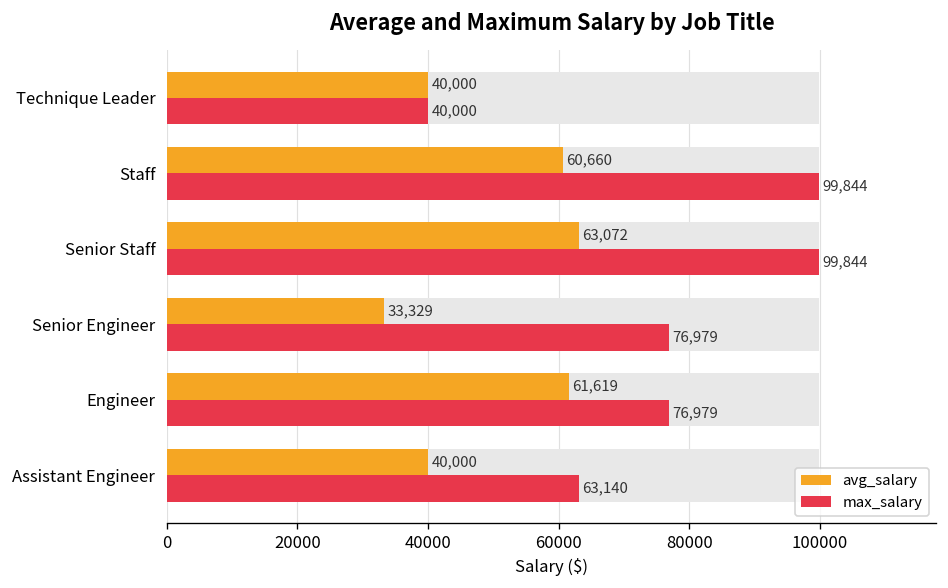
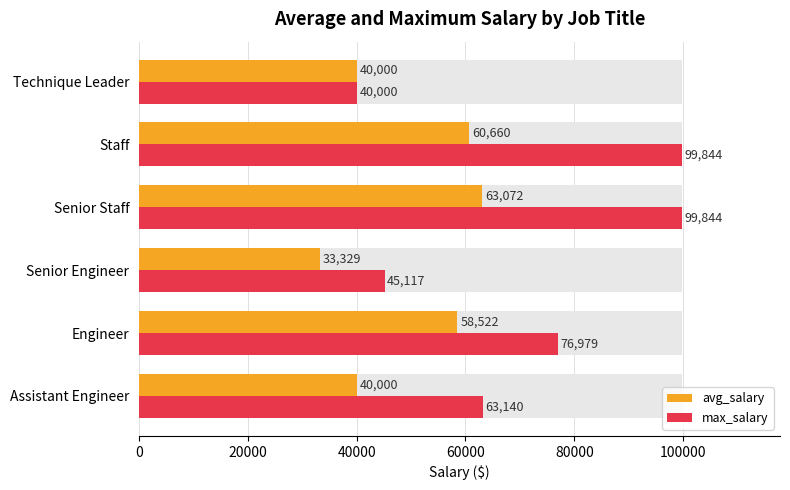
max_salary, Senior Engineer: 76,979 -> 45,117
avg_salary, Engineer: 61,619 -> 58,522
